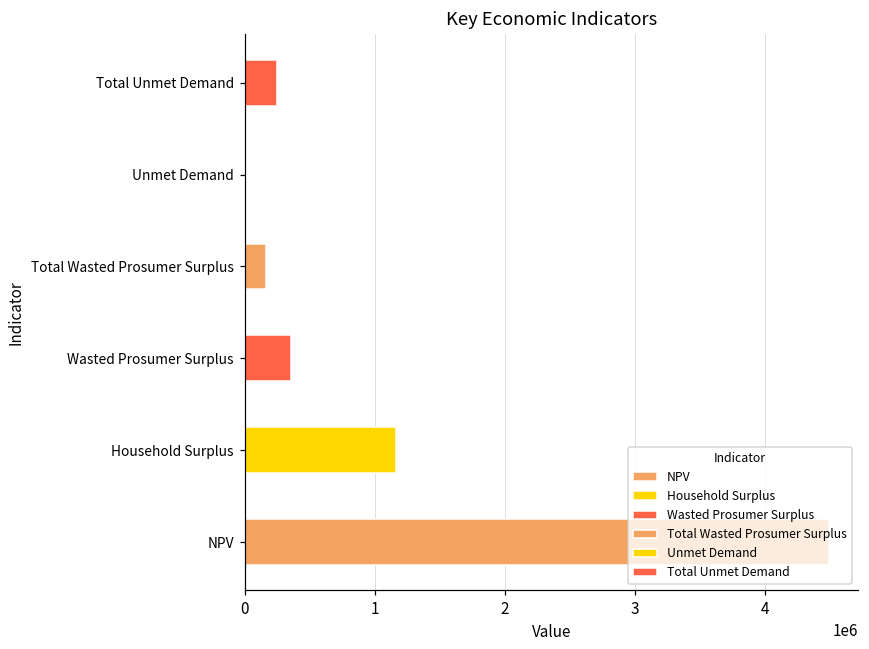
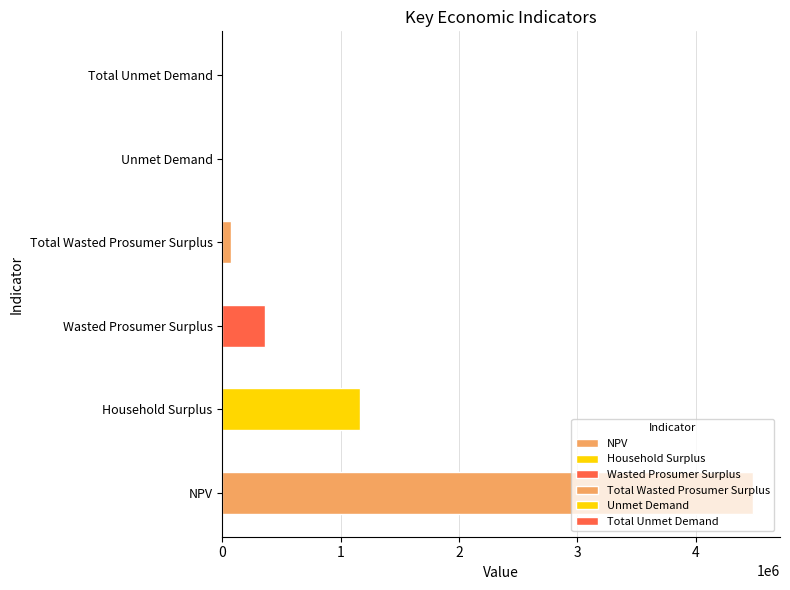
Total Unmet Demand: 250000 -> 0
Total Wasted Prosumer Surplus: 160000 -> 70000
